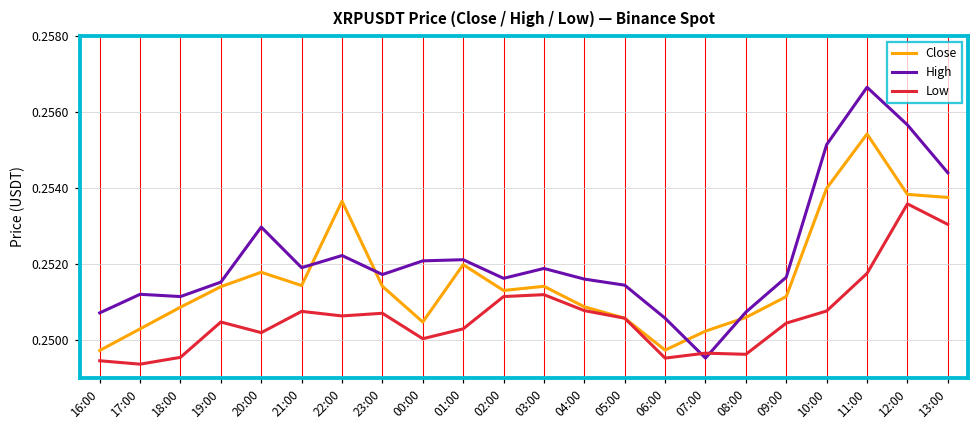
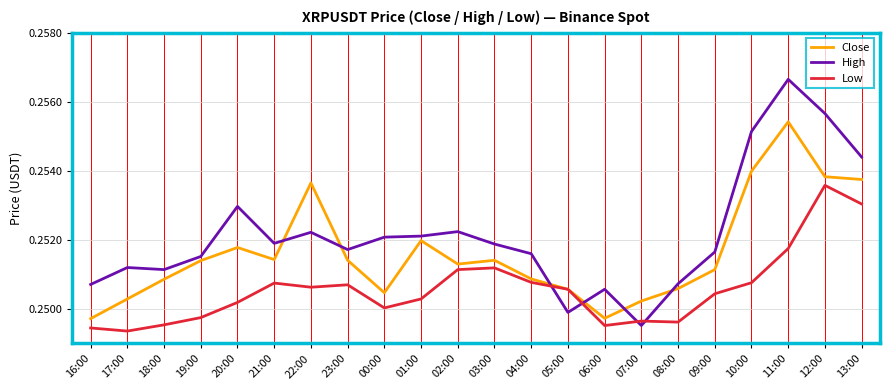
Low, 19:00: 0.2505 -> 0.2498
High, 02:00: 0.2516 -> 0.2522
High, 05:00: 0.2514 -> 0.2499
